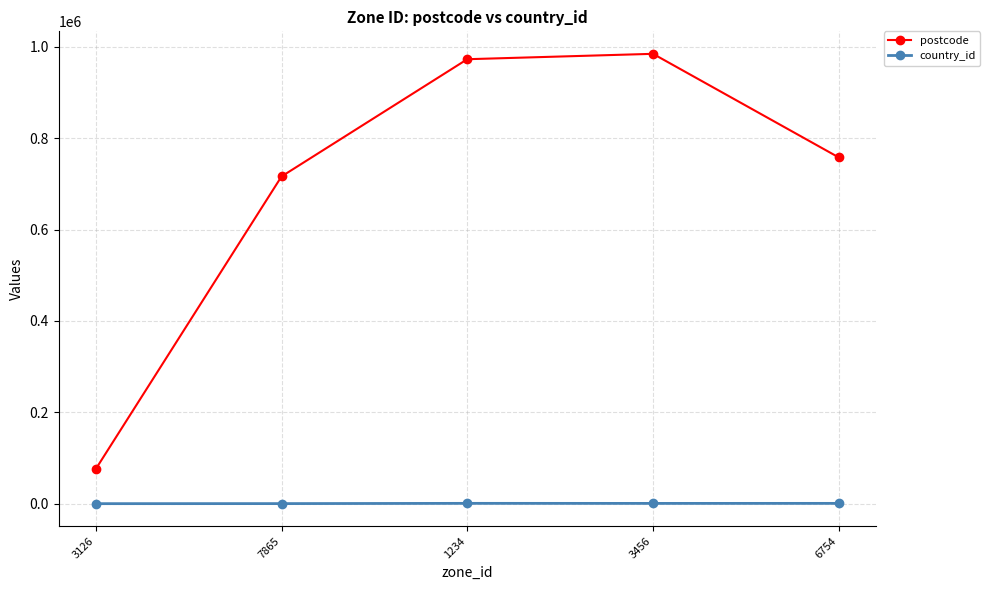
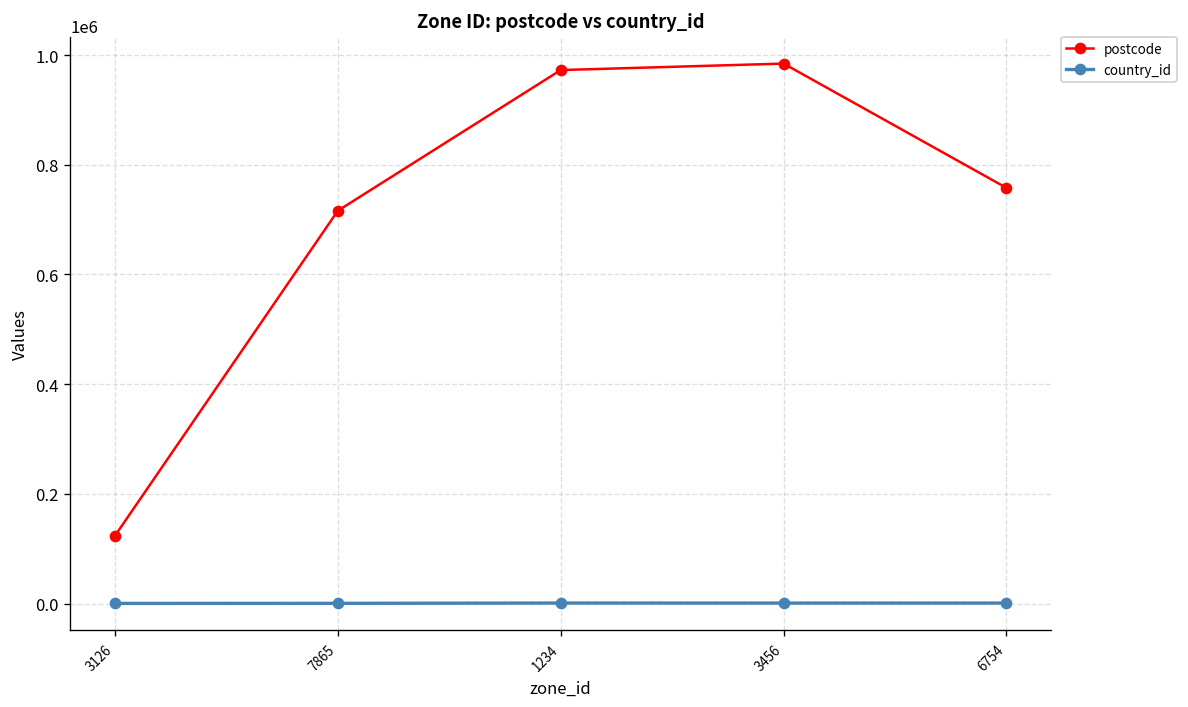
postcode, 3126: 80000 -> 120000
